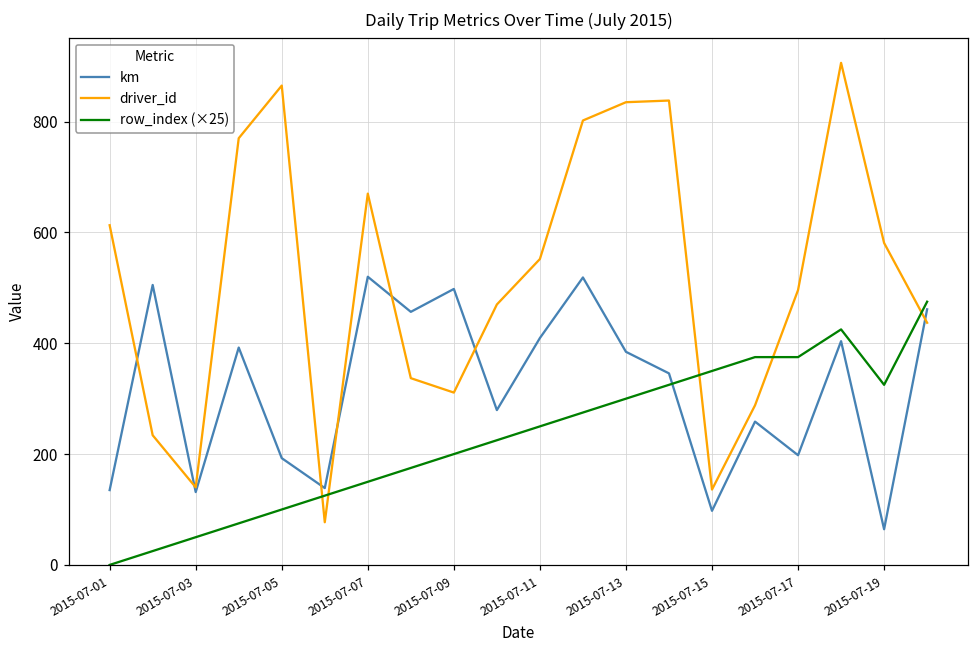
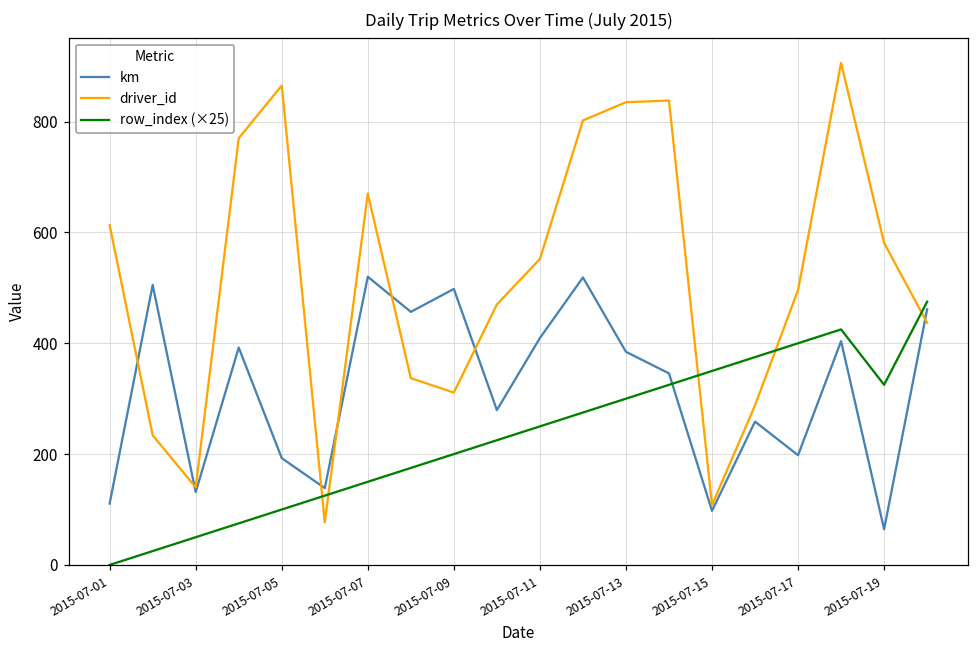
km, 2015-07-01: 140 -> 110
driver_id, 2015-07-15: 140 -> 110
row_index (×25), 2015-07-17: 380 -> 400
